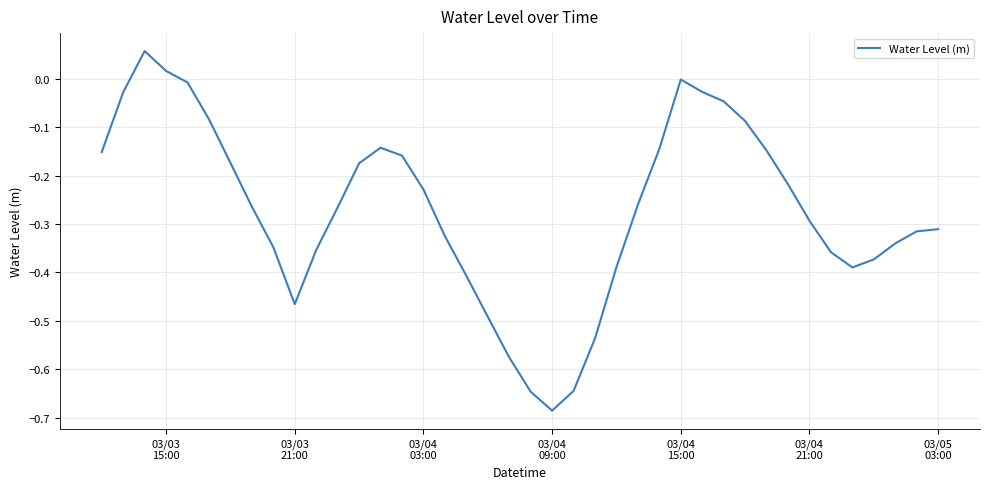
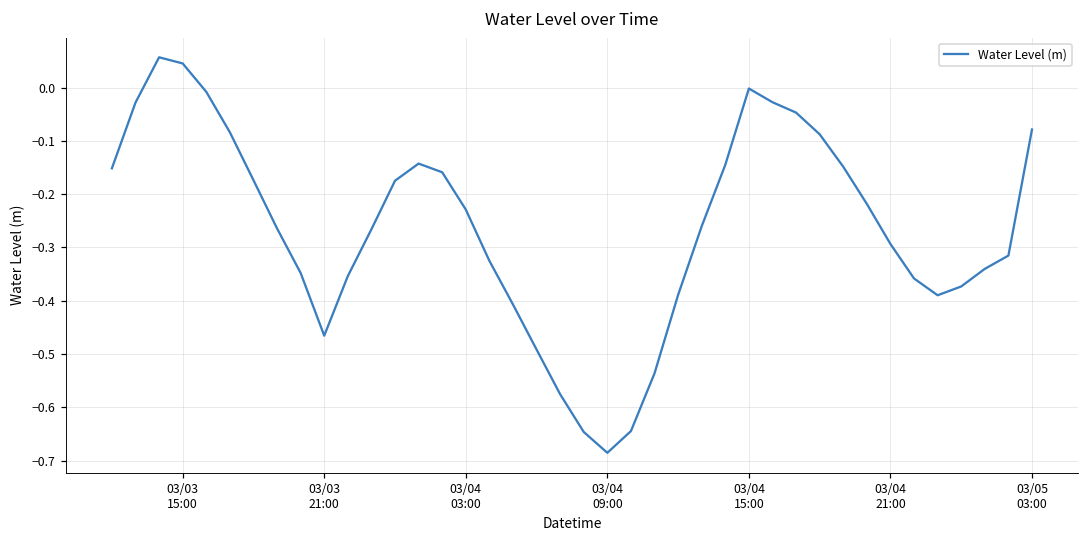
03/03 15:00: 0.02 -> 0.05
03/05 03:00: -0.31 -> -0.08
